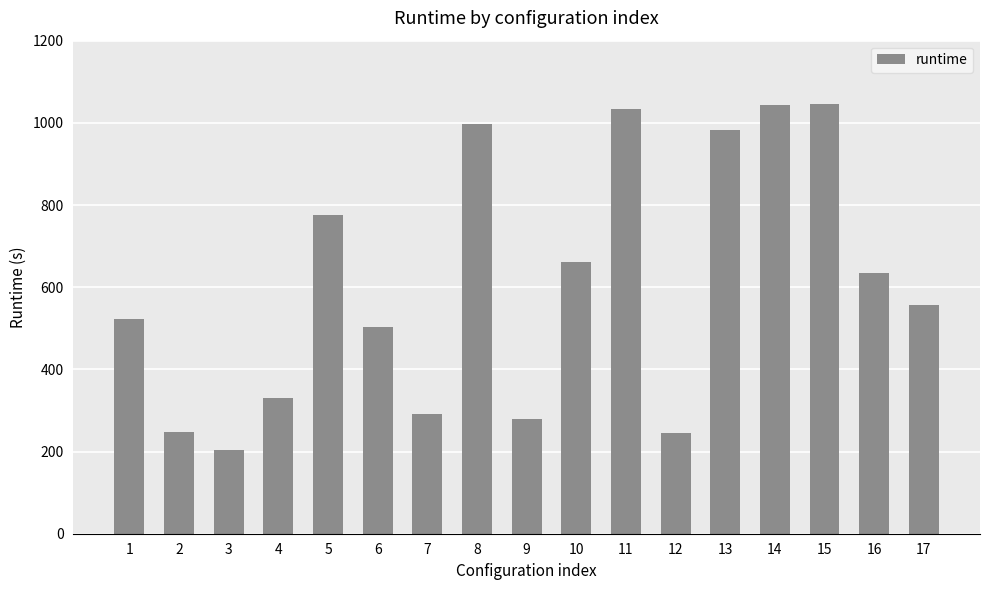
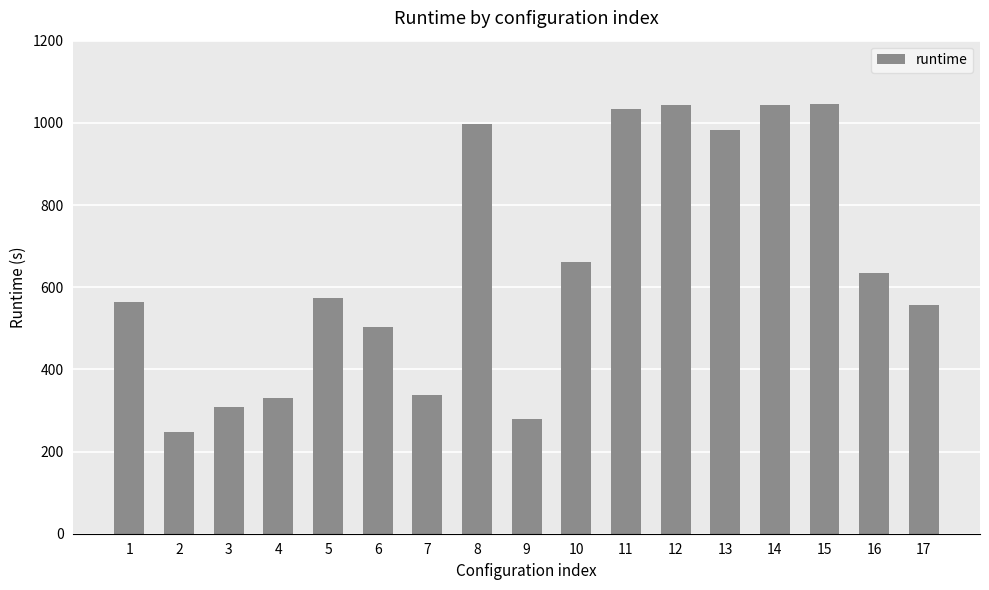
1: 520 -> 560
3: 200 -> 310
5: 780 -> 570
7: 290 -> 340
12: 240 -> 1040
